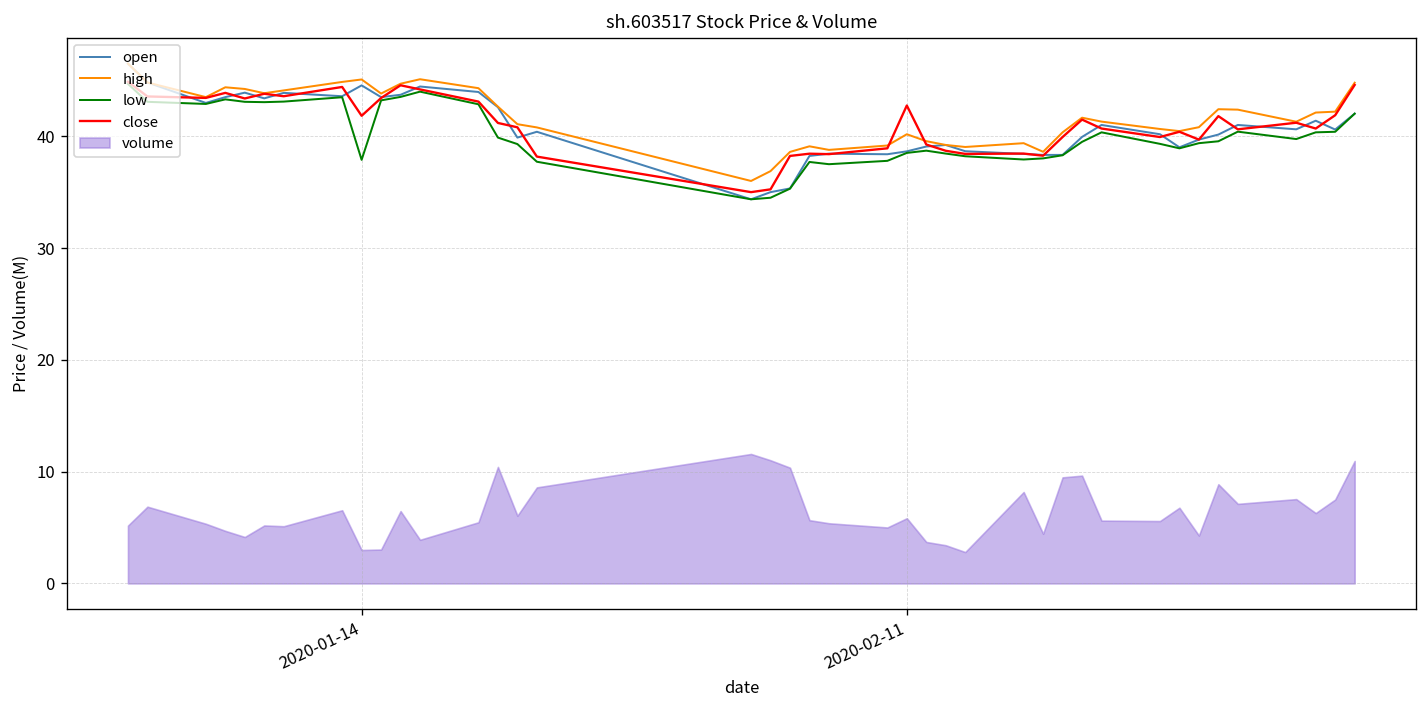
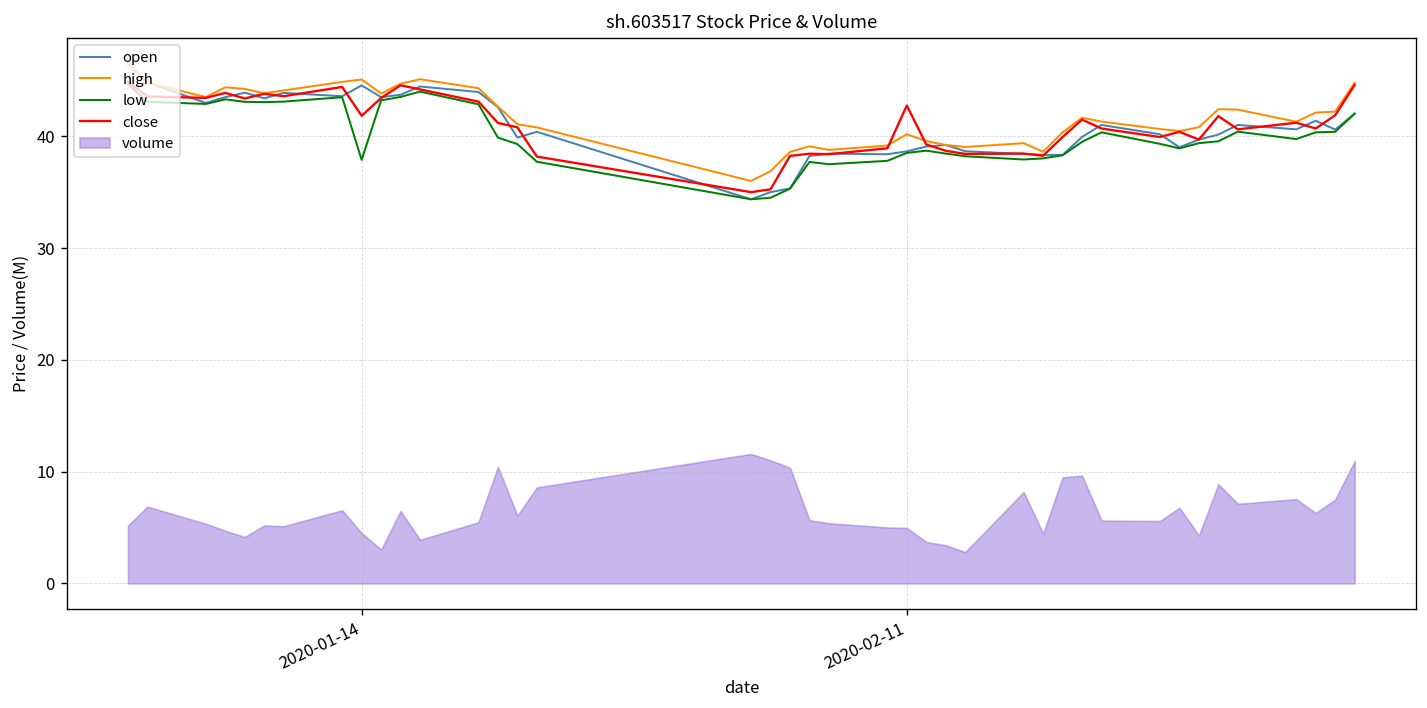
volume, 2020-01-14: 3 -> 5
volume, 2020-02-11: 6 -> 5
